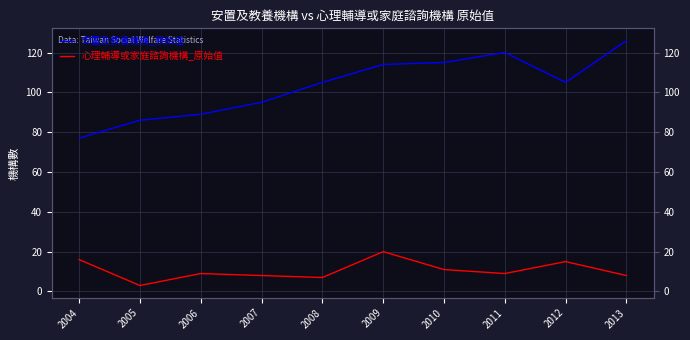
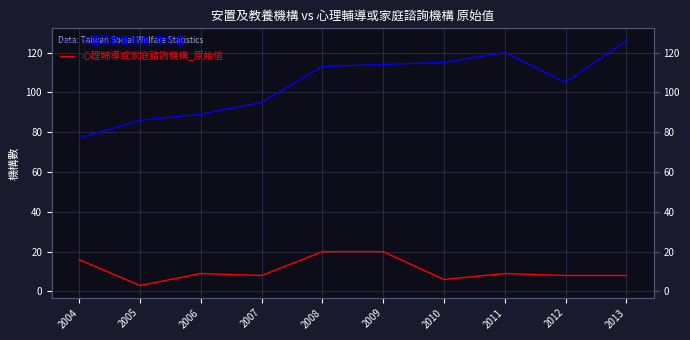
安置及教養機構_原始值, 2008: 105 -> 113
心理輔導或家庭諮詢機構_原始值, 2008: 7 -> 20
心理輔導或家庭諮詢機構_原始值, 2010: 11 -> 6
心理輔導或家庭諮詢機構_原始值, 2012: 15 -> 8
